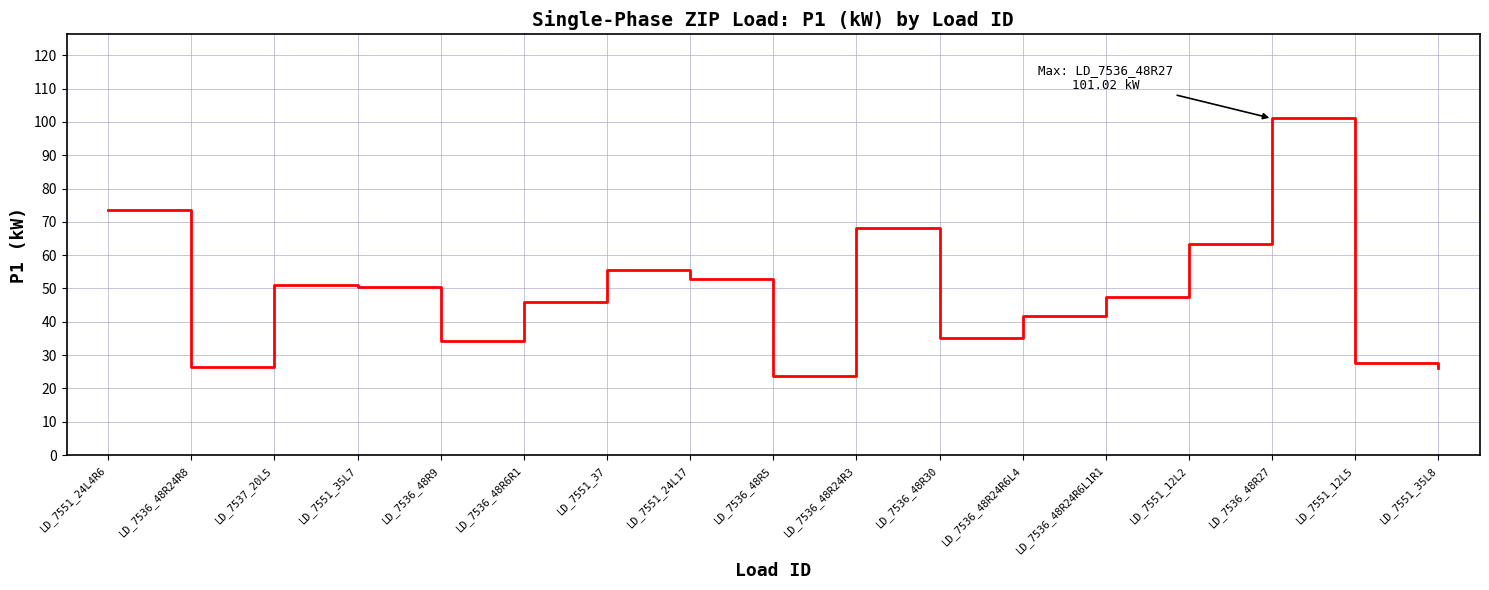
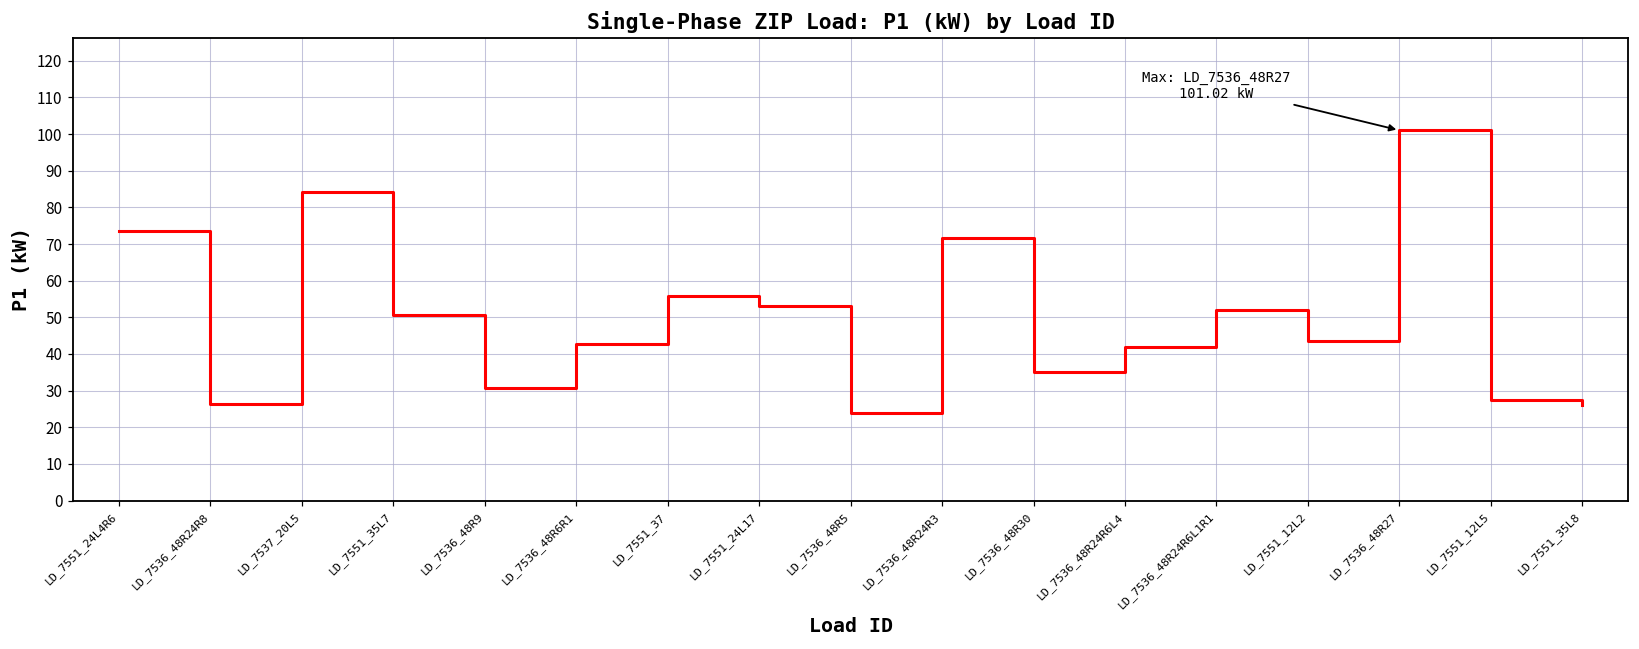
LD_7537_20L5: 51 -> 84
LD_7536_48R9: 34 -> 31
LD_7536_48R6R1: 46 -> 43
LD_7536_48R24R3: 68 -> 72
LD_7536_48R24R6L1R1: 47 -> 52
LD_7551_12L2: 63 -> 44
